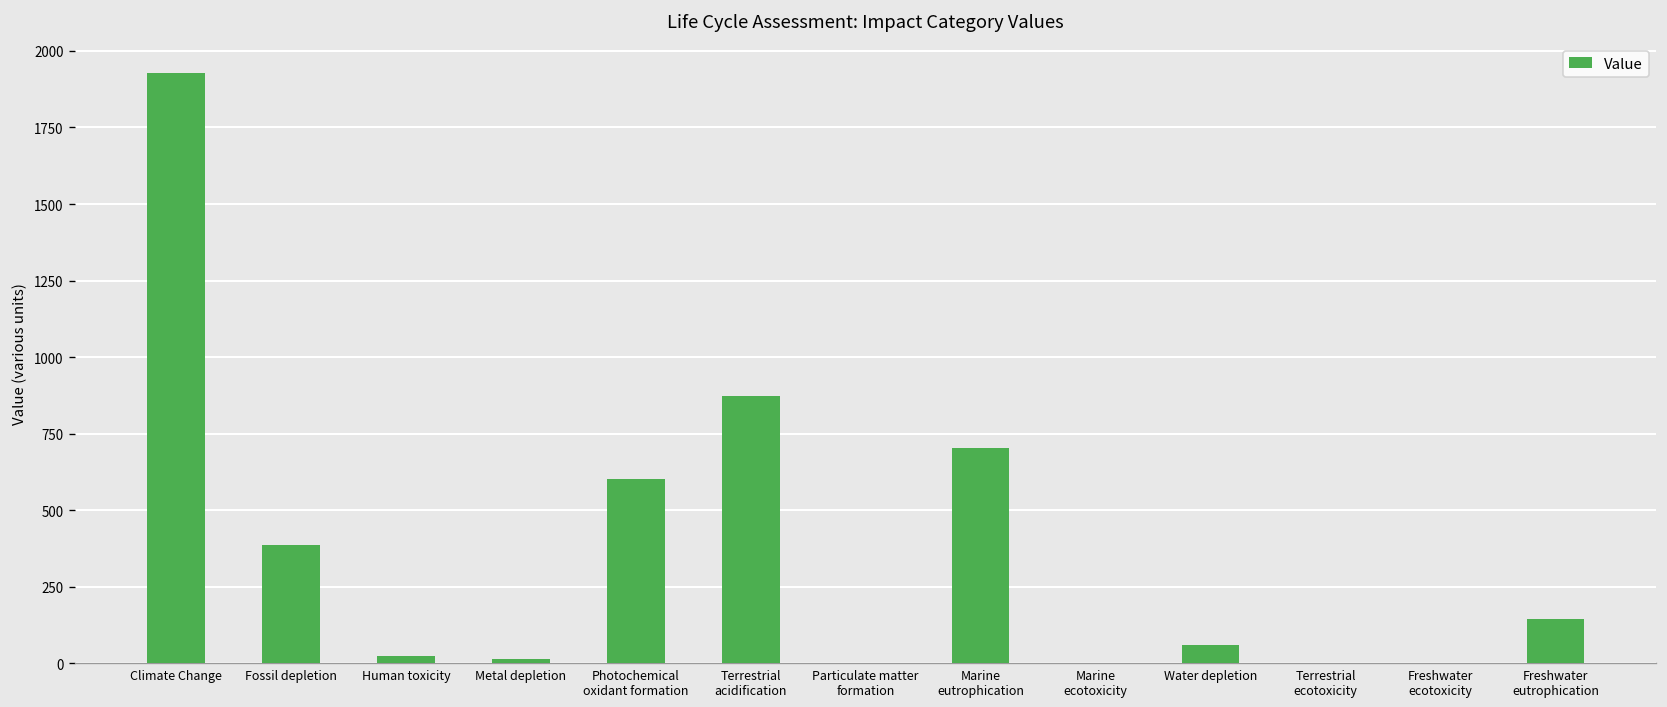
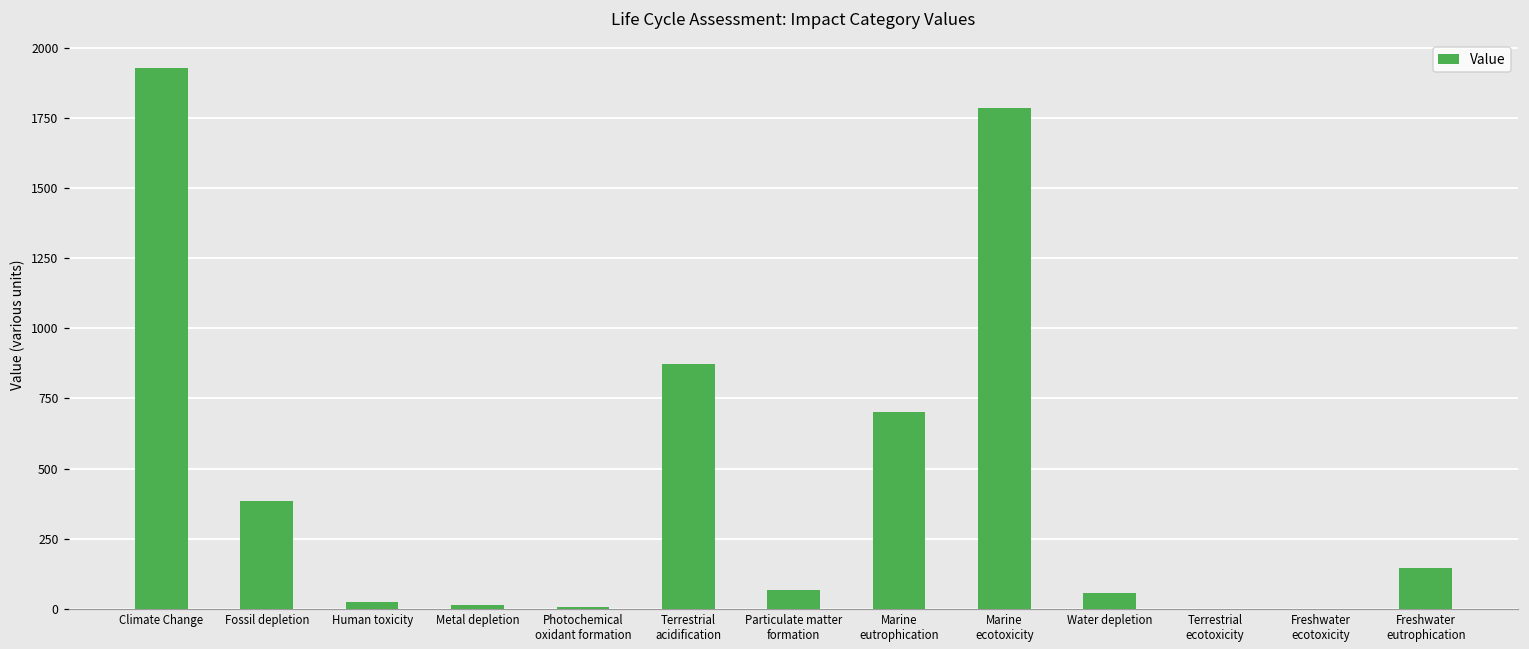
Photochemical oxidant formation: 600 -> 10
Particulate matter formation: 0 -> 70
Marine ecotoxicity: 0 -> 1790
